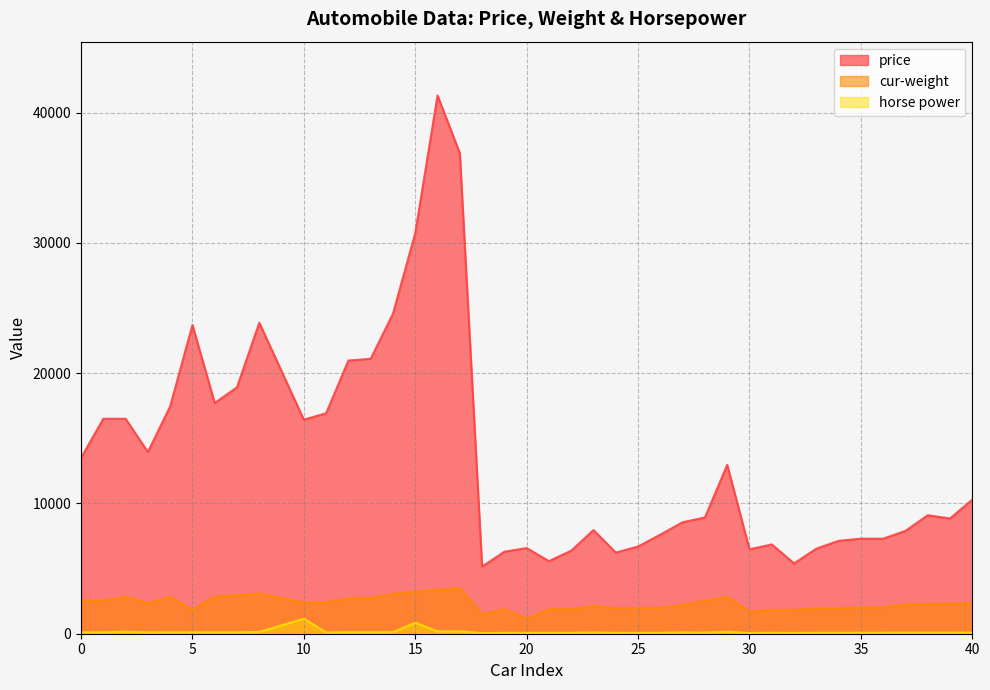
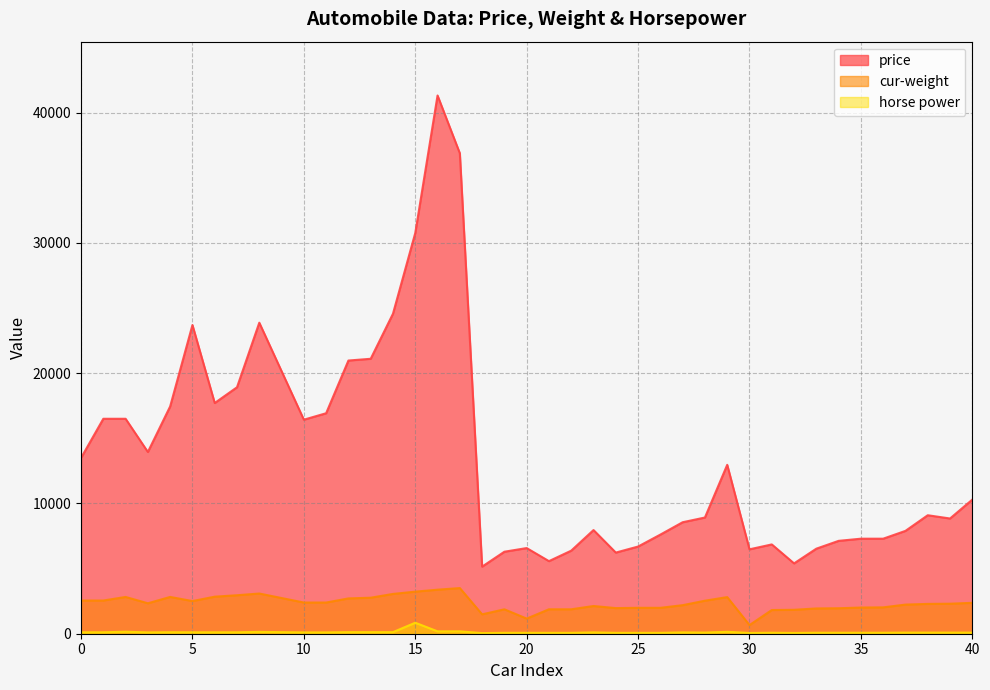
cur-weight, 5: 1800 -> 2500
horse power, 10: 1200 -> 100
cur-weight, 30: 1700 -> 700
